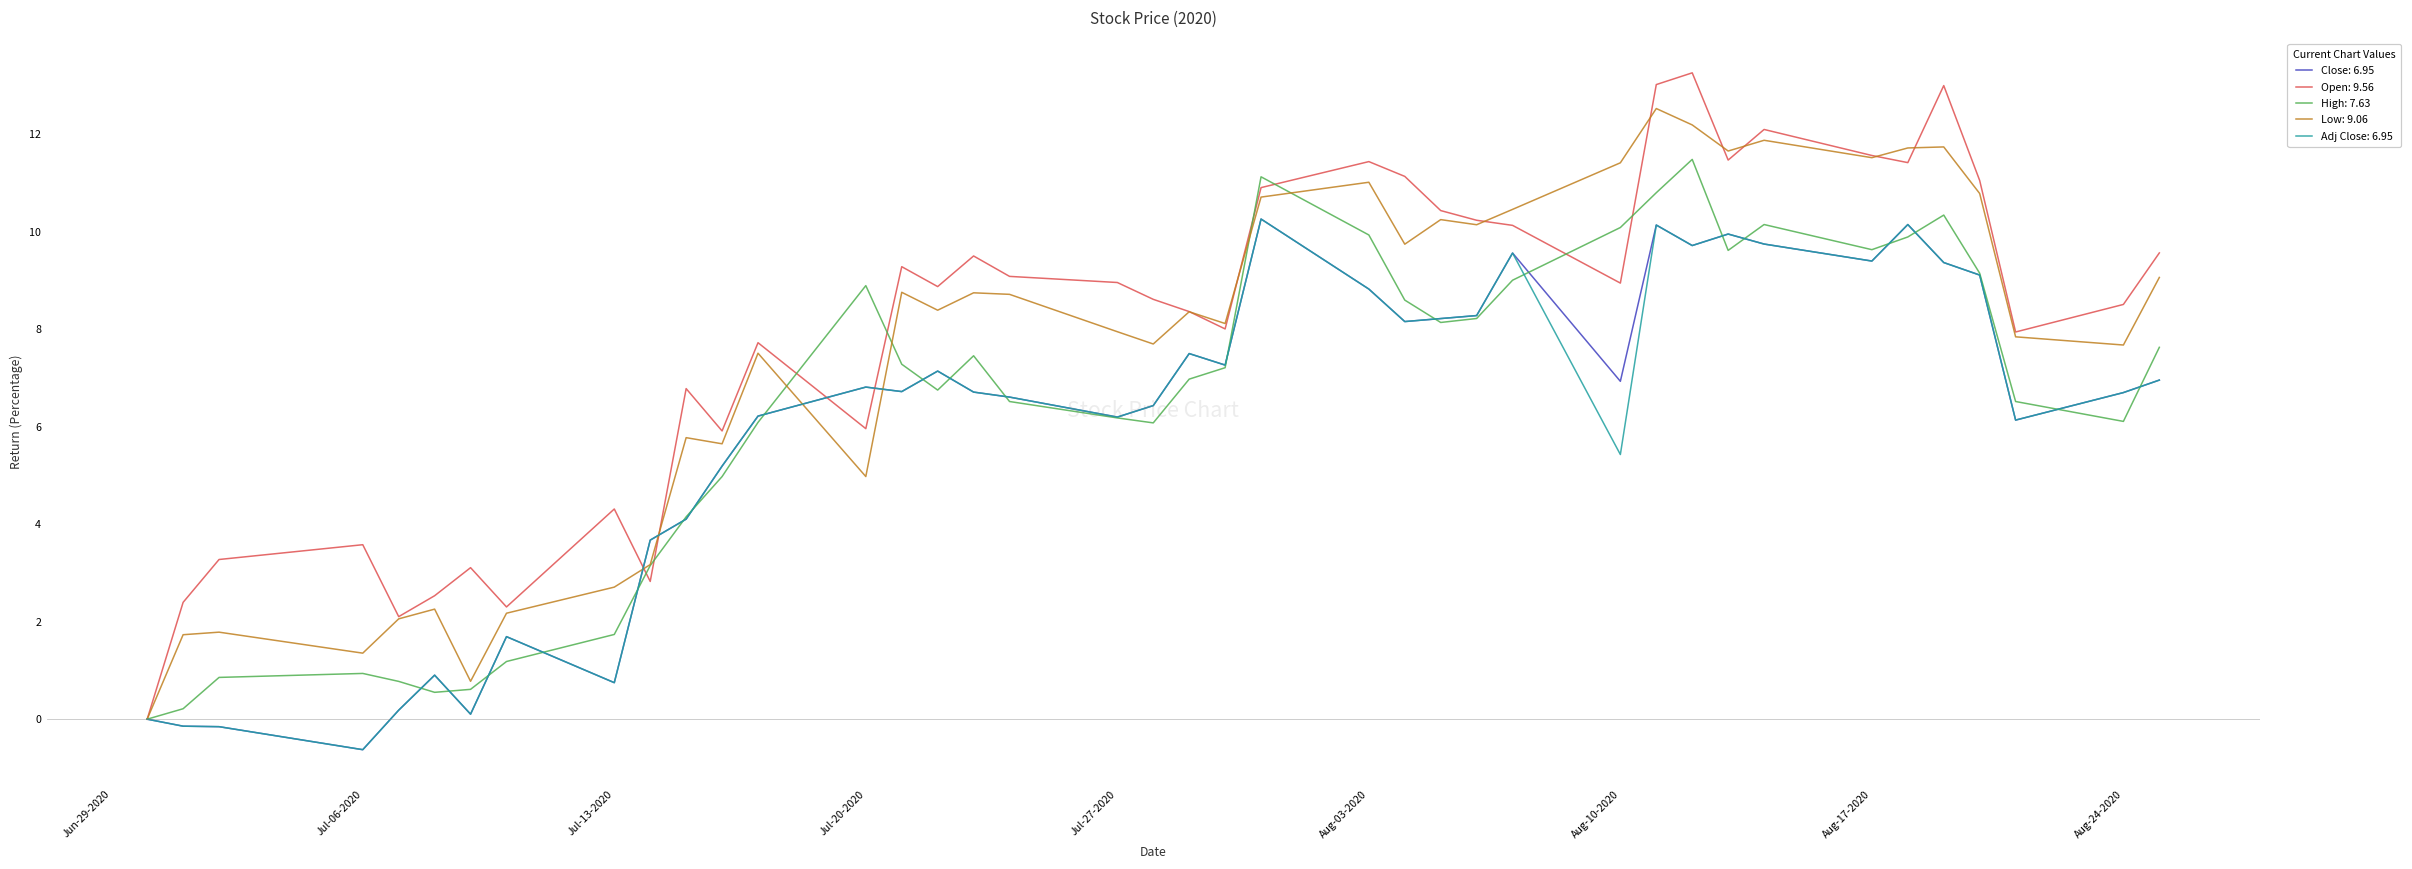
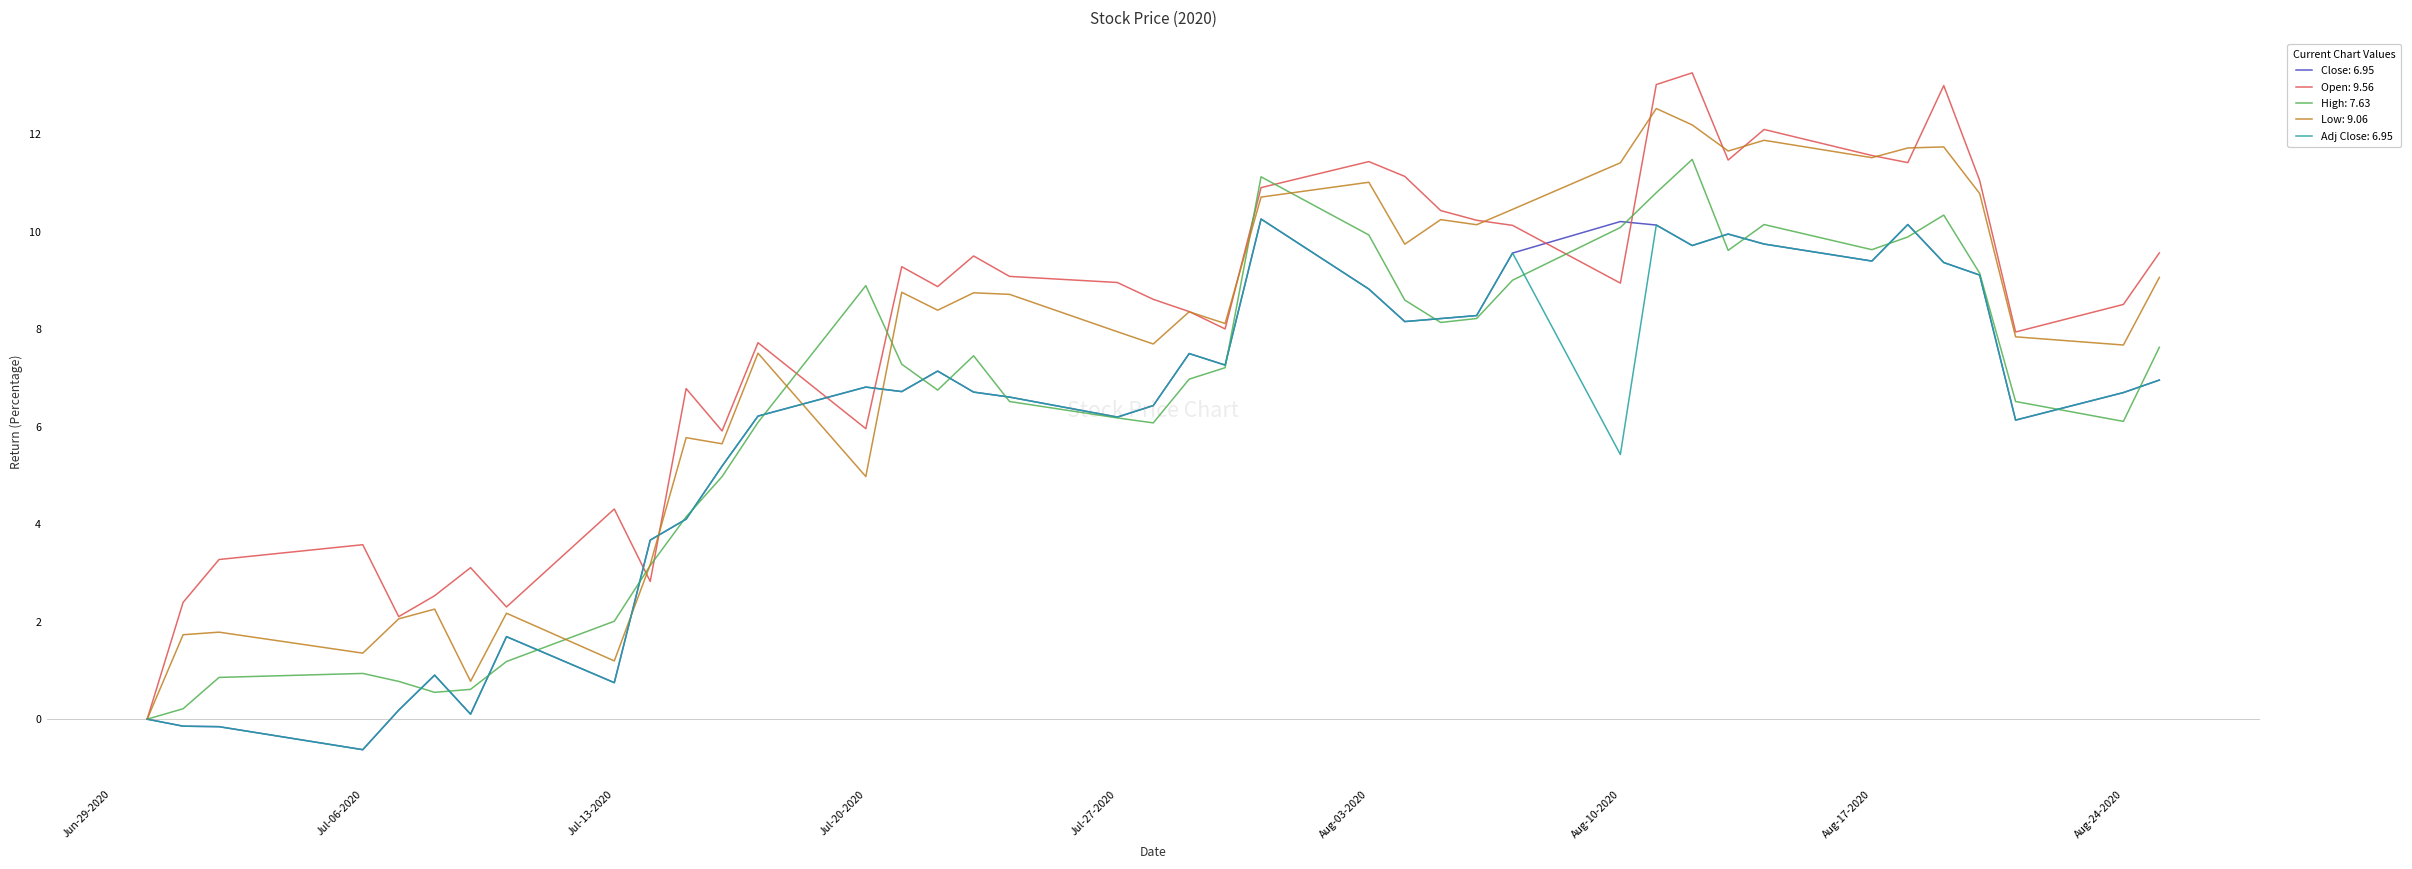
High: 7.63, Jul-13-2020: 1.7 -> 2.0
Low: 9.06, Jul-13-2020: 2.7 -> 1.2
Close: 6.95, Aug-10-2020: 6.9 -> 10.2
